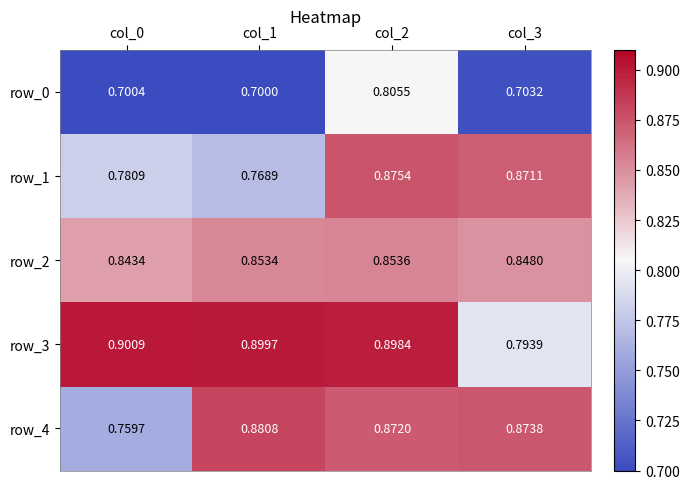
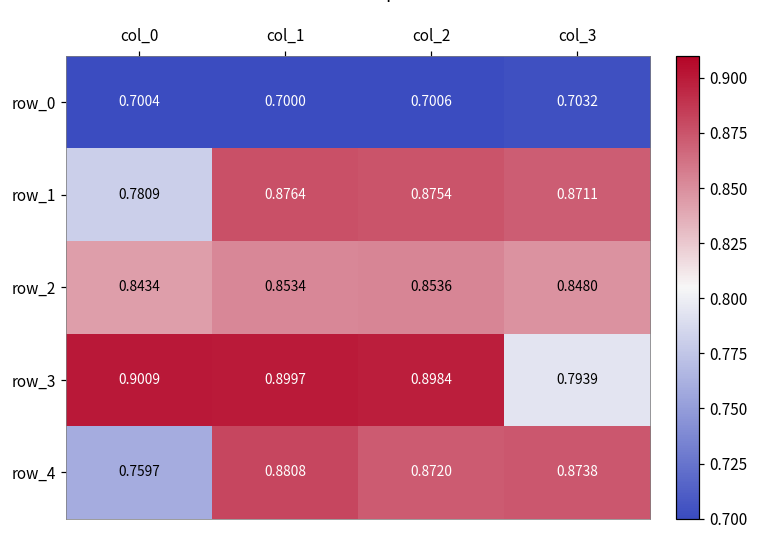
row_0, col_2: 0.8055 -> 0.7006
row_1, col_1: 0.7689 -> 0.8764
